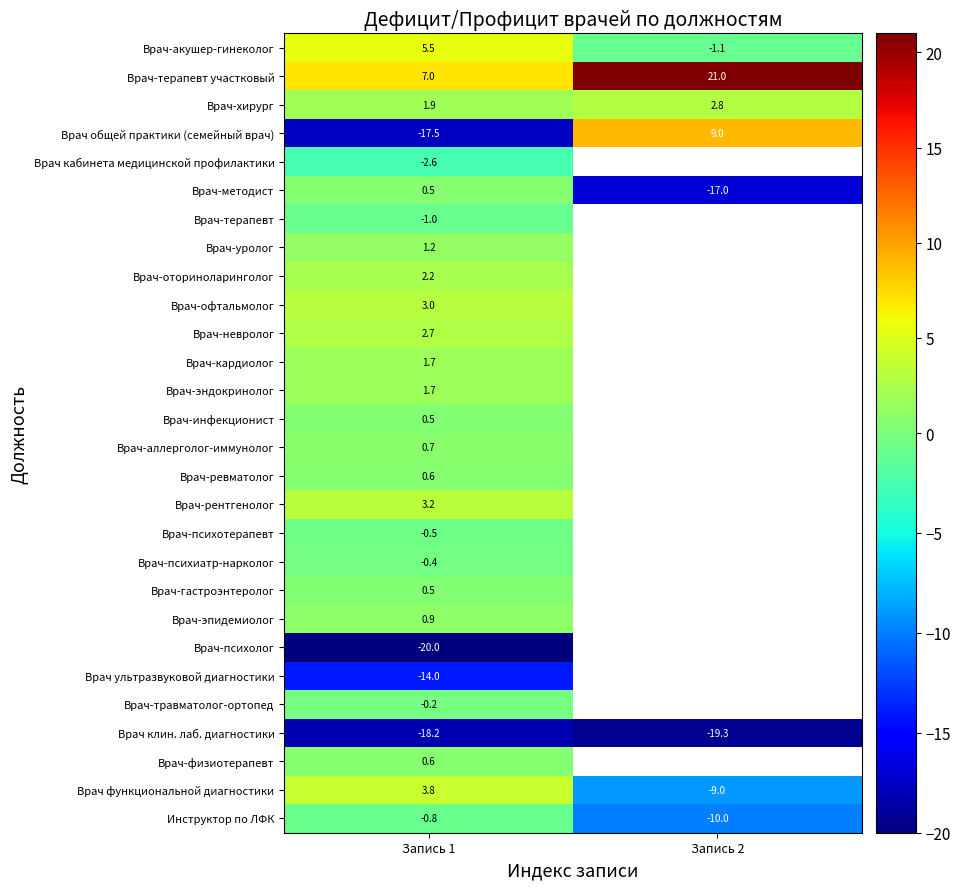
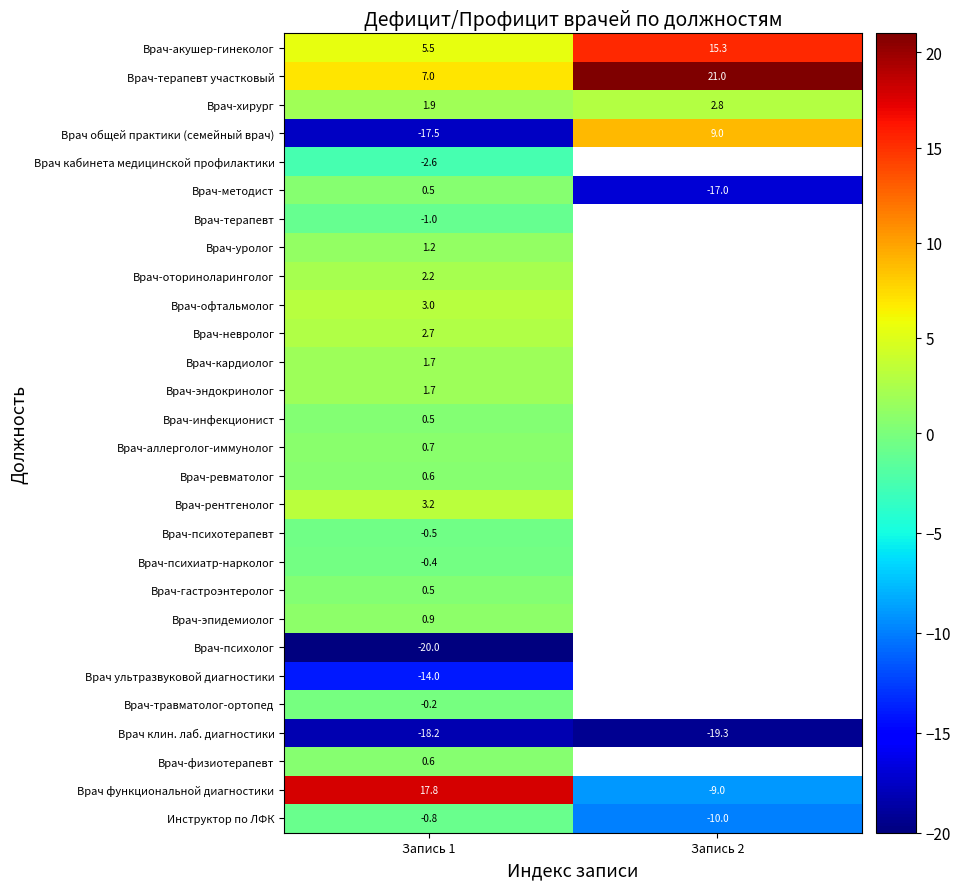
Врач-акушер-гинеколог, Запись 2: -1.1 -> 15.3
Врач функциональной диагностики, Запись 1: 3.8 -> 17.8
